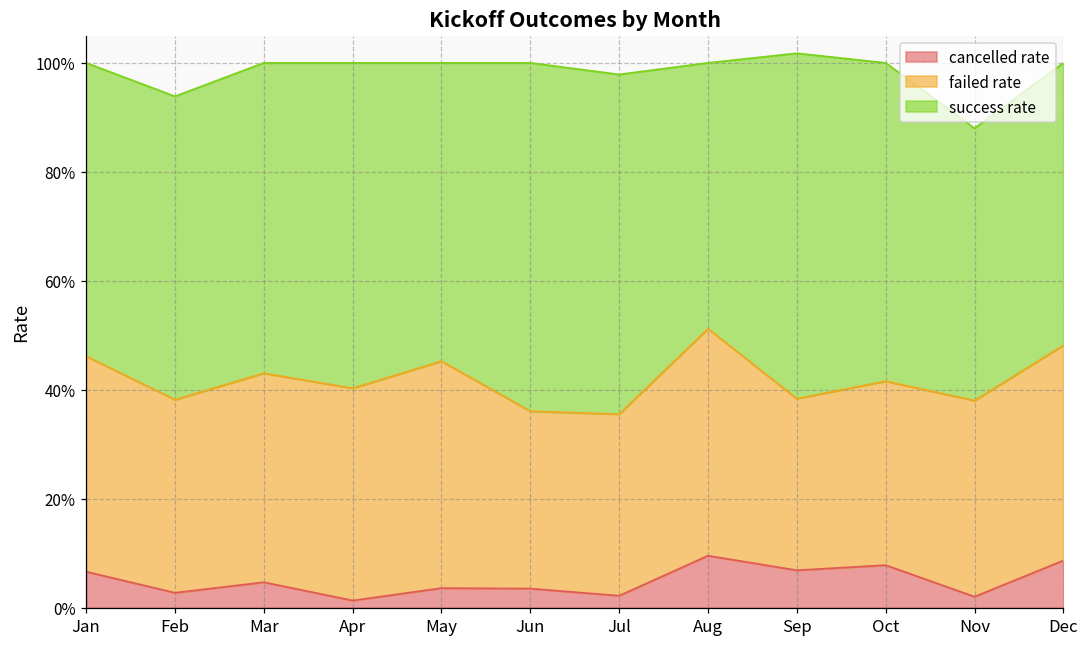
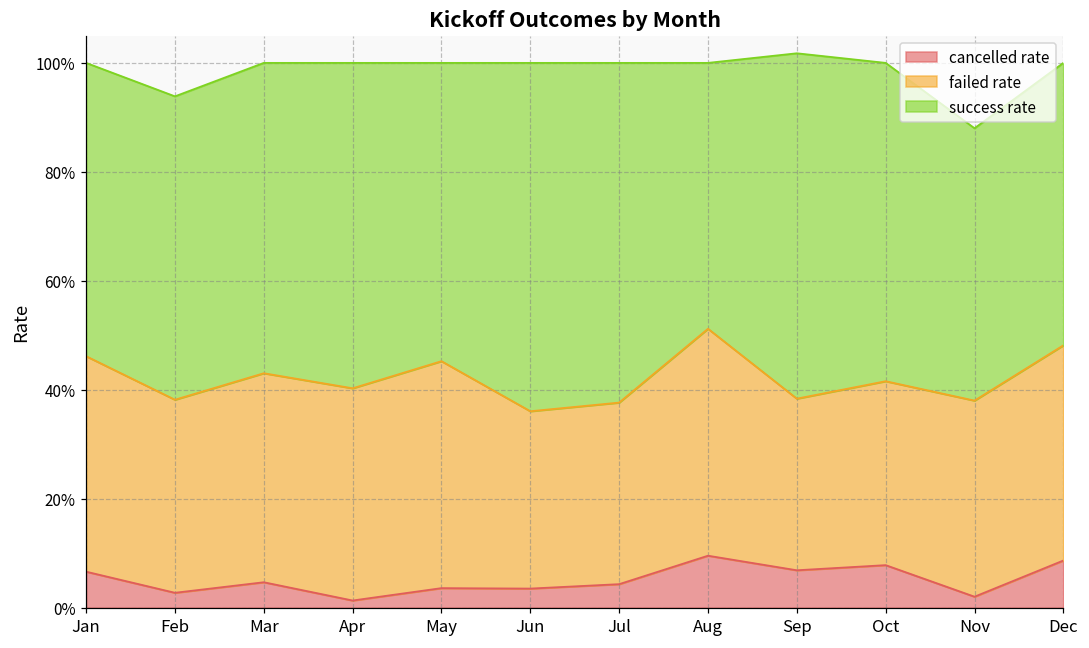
cancelled rate, Jul: 2% -> 4%
